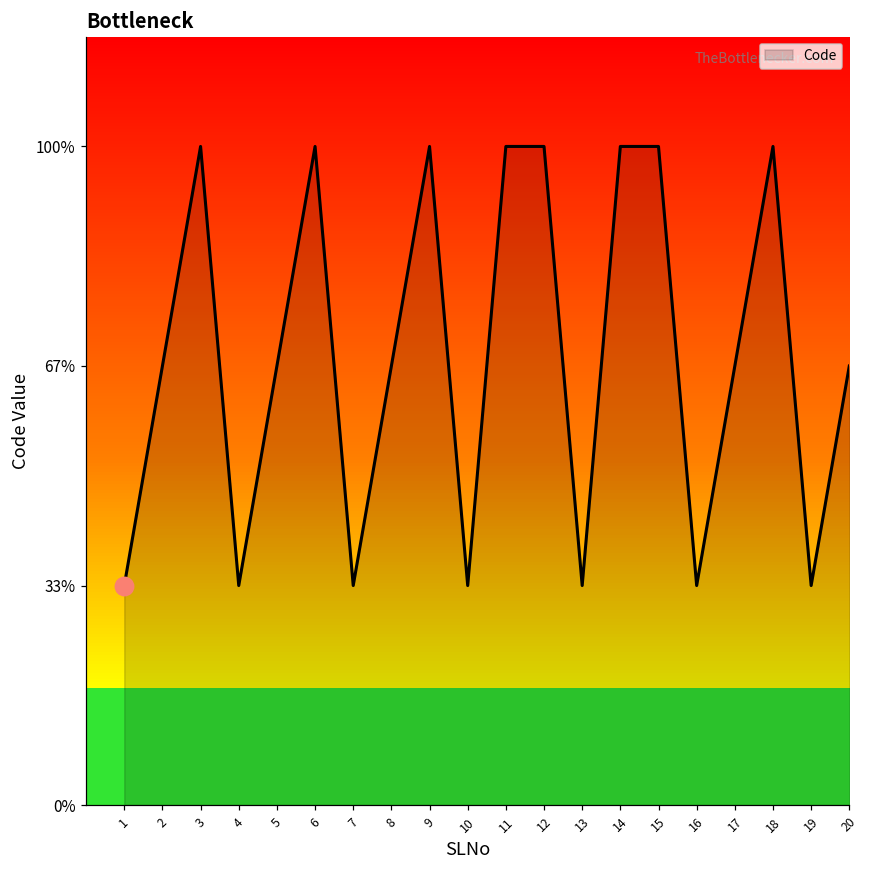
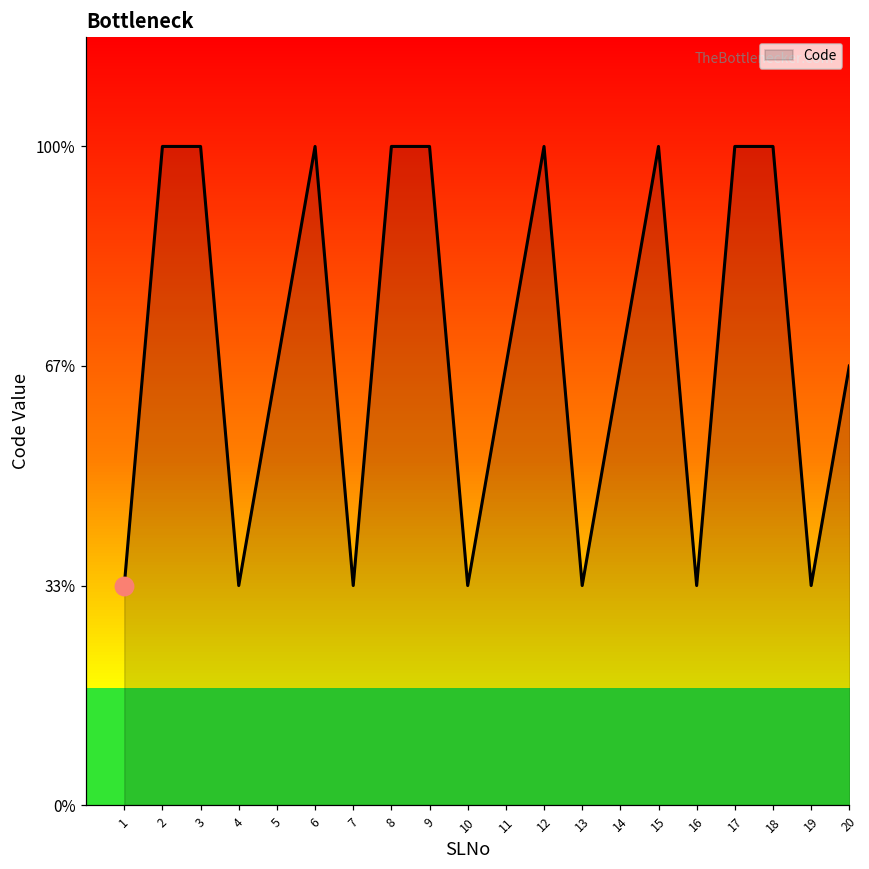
Code, 2: 67% -> 100%
Code, 8: 67% -> 100%
Code, 11: 100% -> 67%
Code, 14: 100% -> 67%
Code, 17: 67% -> 100%
